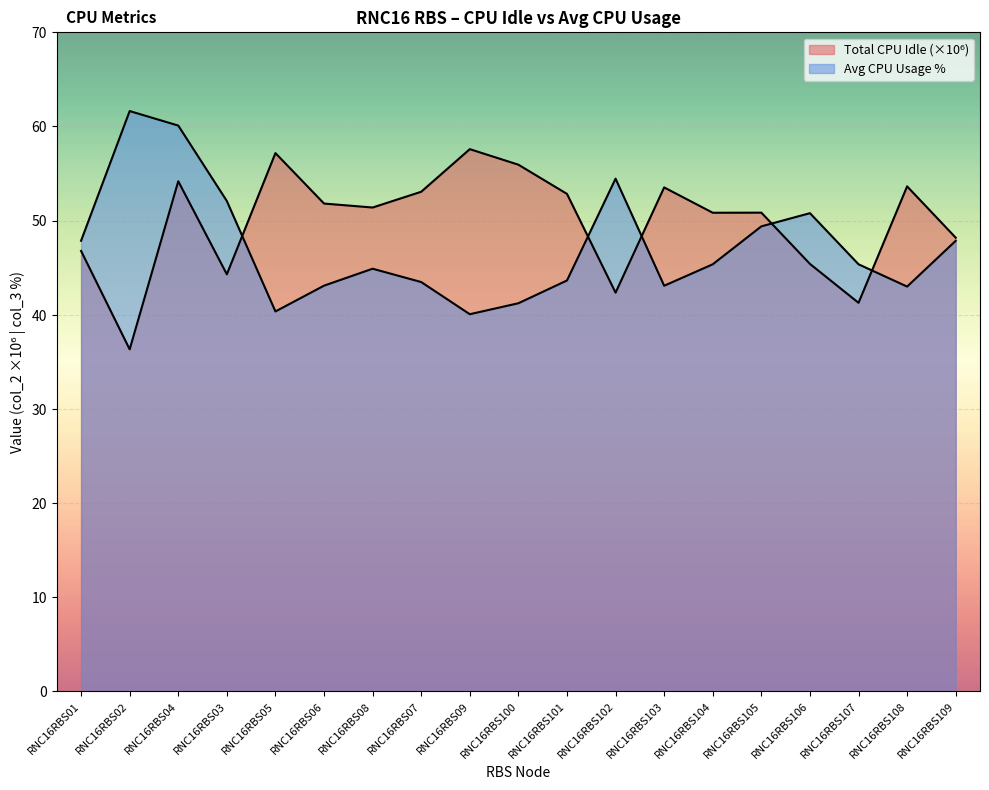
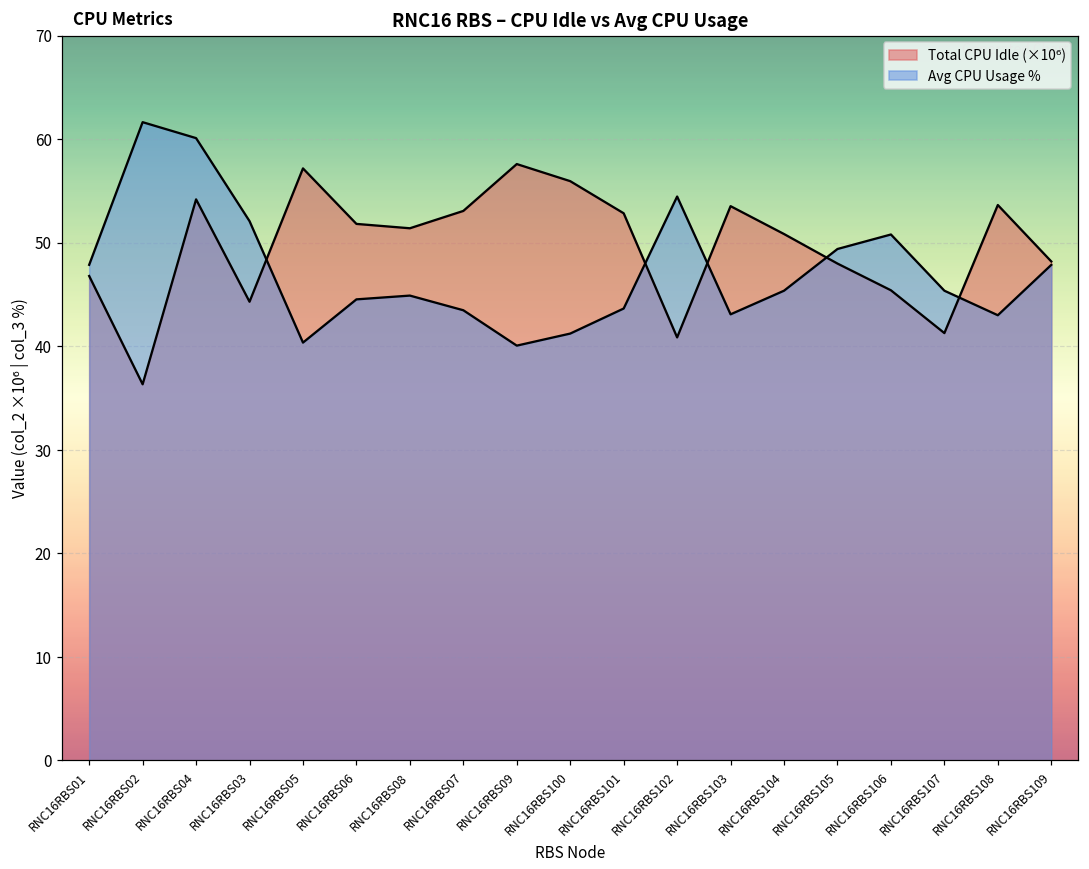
Avg CPU Usage %, RNC16RBS06: 43 -> 45
Total CPU Idle (×10⁶), RNC16RBS102: 42 -> 41
Total CPU Idle (×10⁶), RNC16RBS105: 51 -> 48
